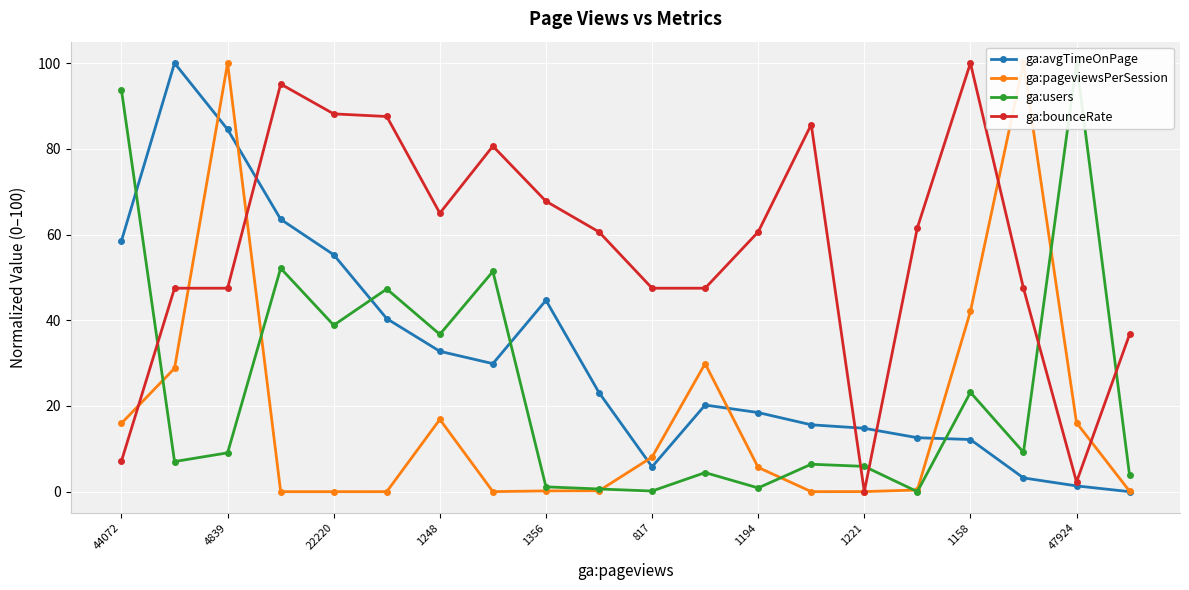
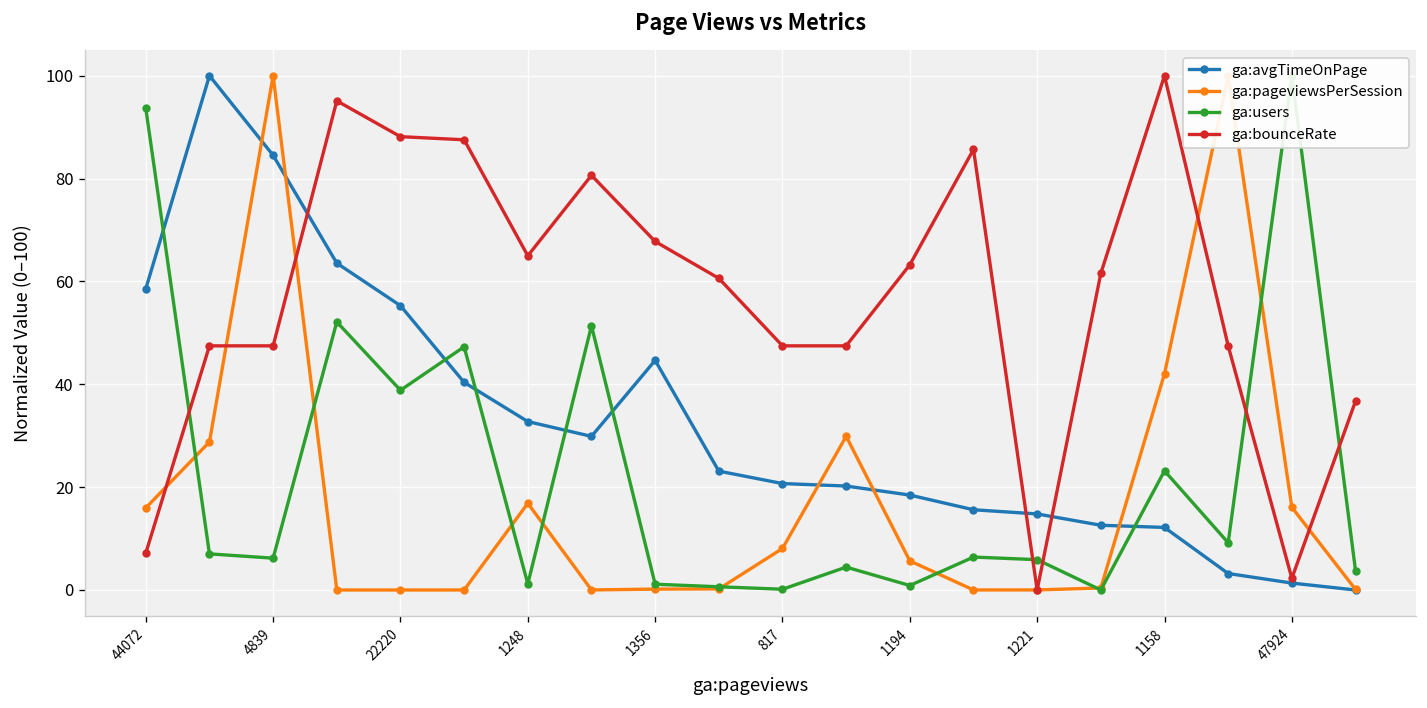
ga:users, 4839: 9 -> 6
ga:users, 1248: 37 -> 1
ga:avgTimeOnPage, 817: 6 -> 21
ga:bounceRate, 1194: 61 -> 63
